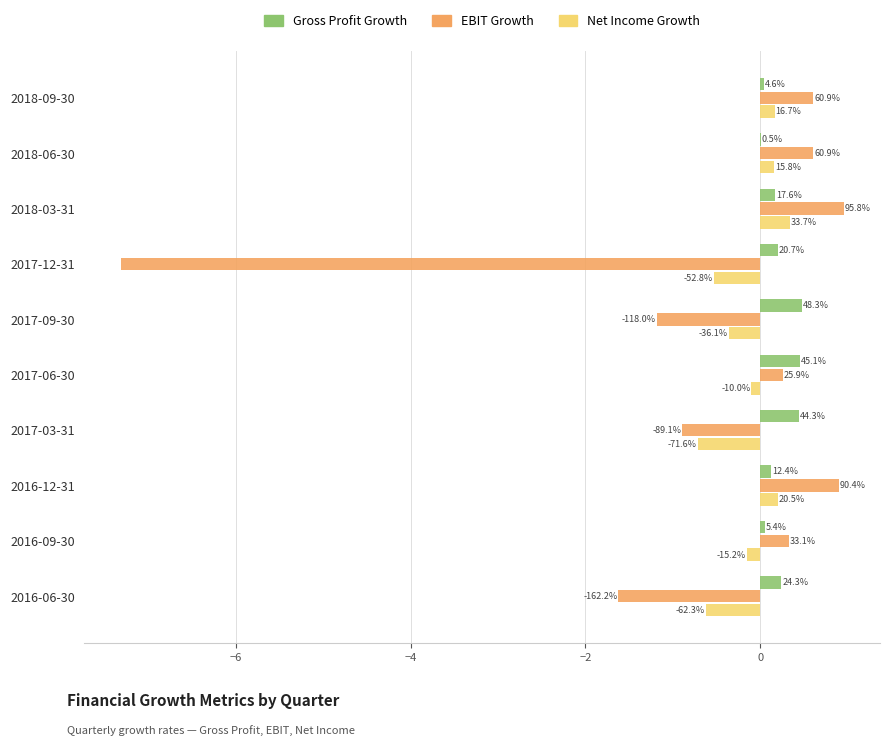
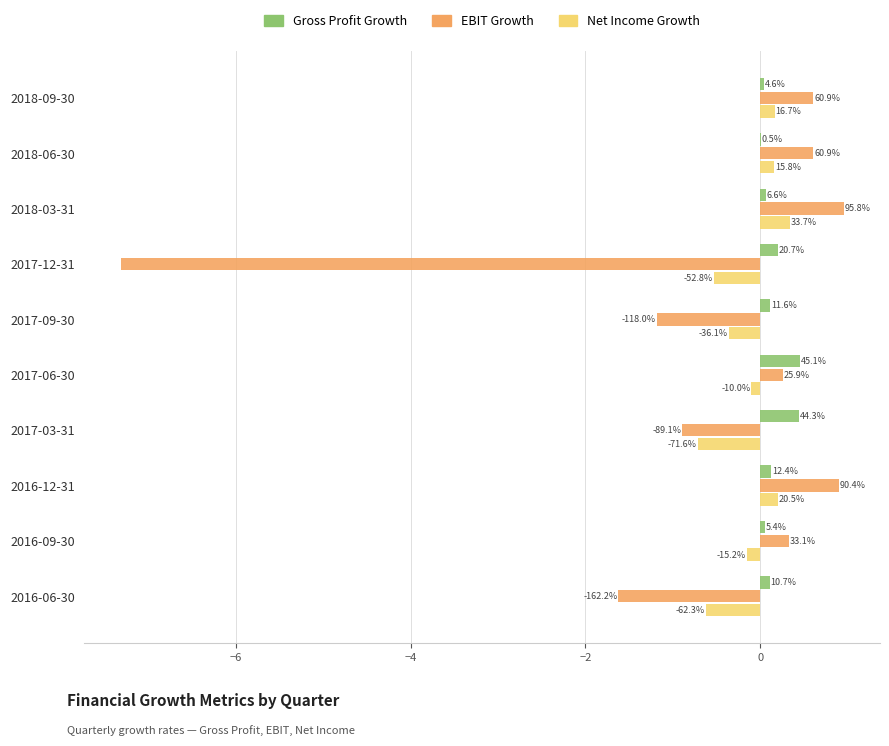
Gross Profit Growth, 2018-03-31: 17.6% -> 6.6%
Gross Profit Growth, 2017-09-30: 48.3% -> 11.6%
Gross Profit Growth, 2016-06-30: 24.3% -> 10.7%
